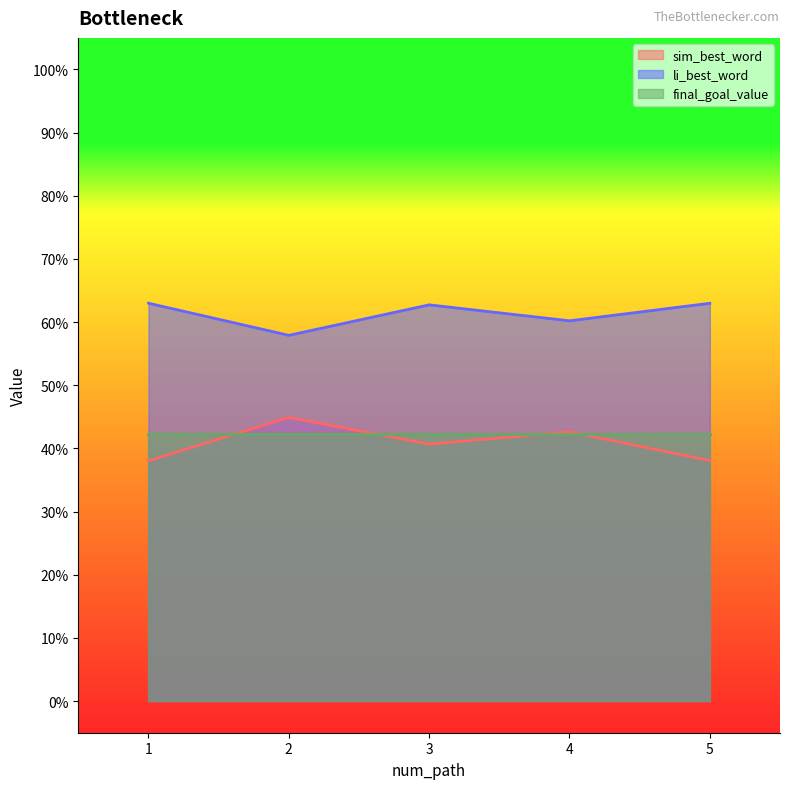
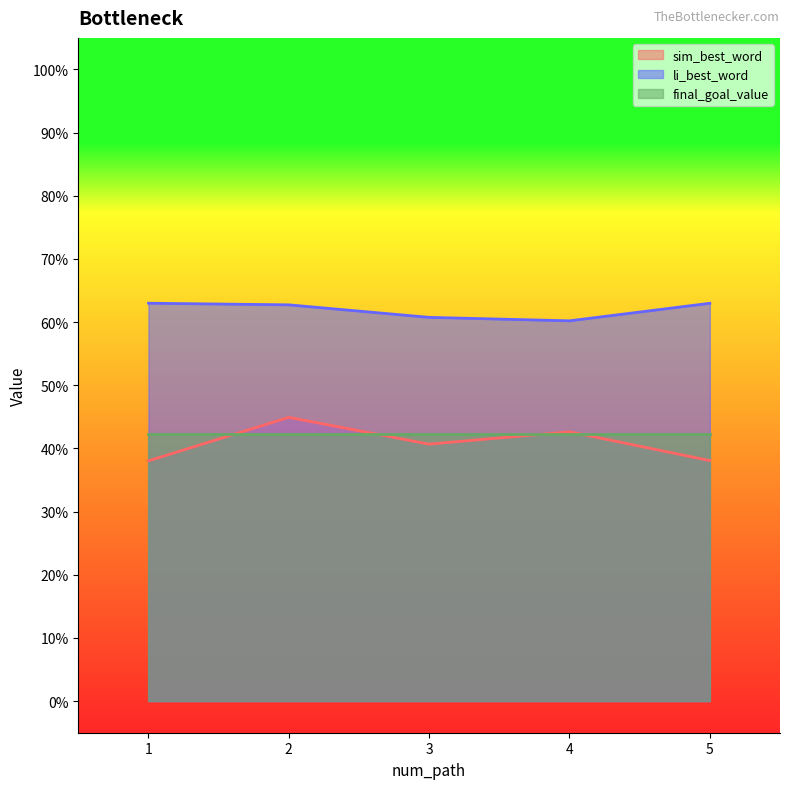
li_best_word, 2: 58% -> 63%
li_best_word, 3: 63% -> 61%
